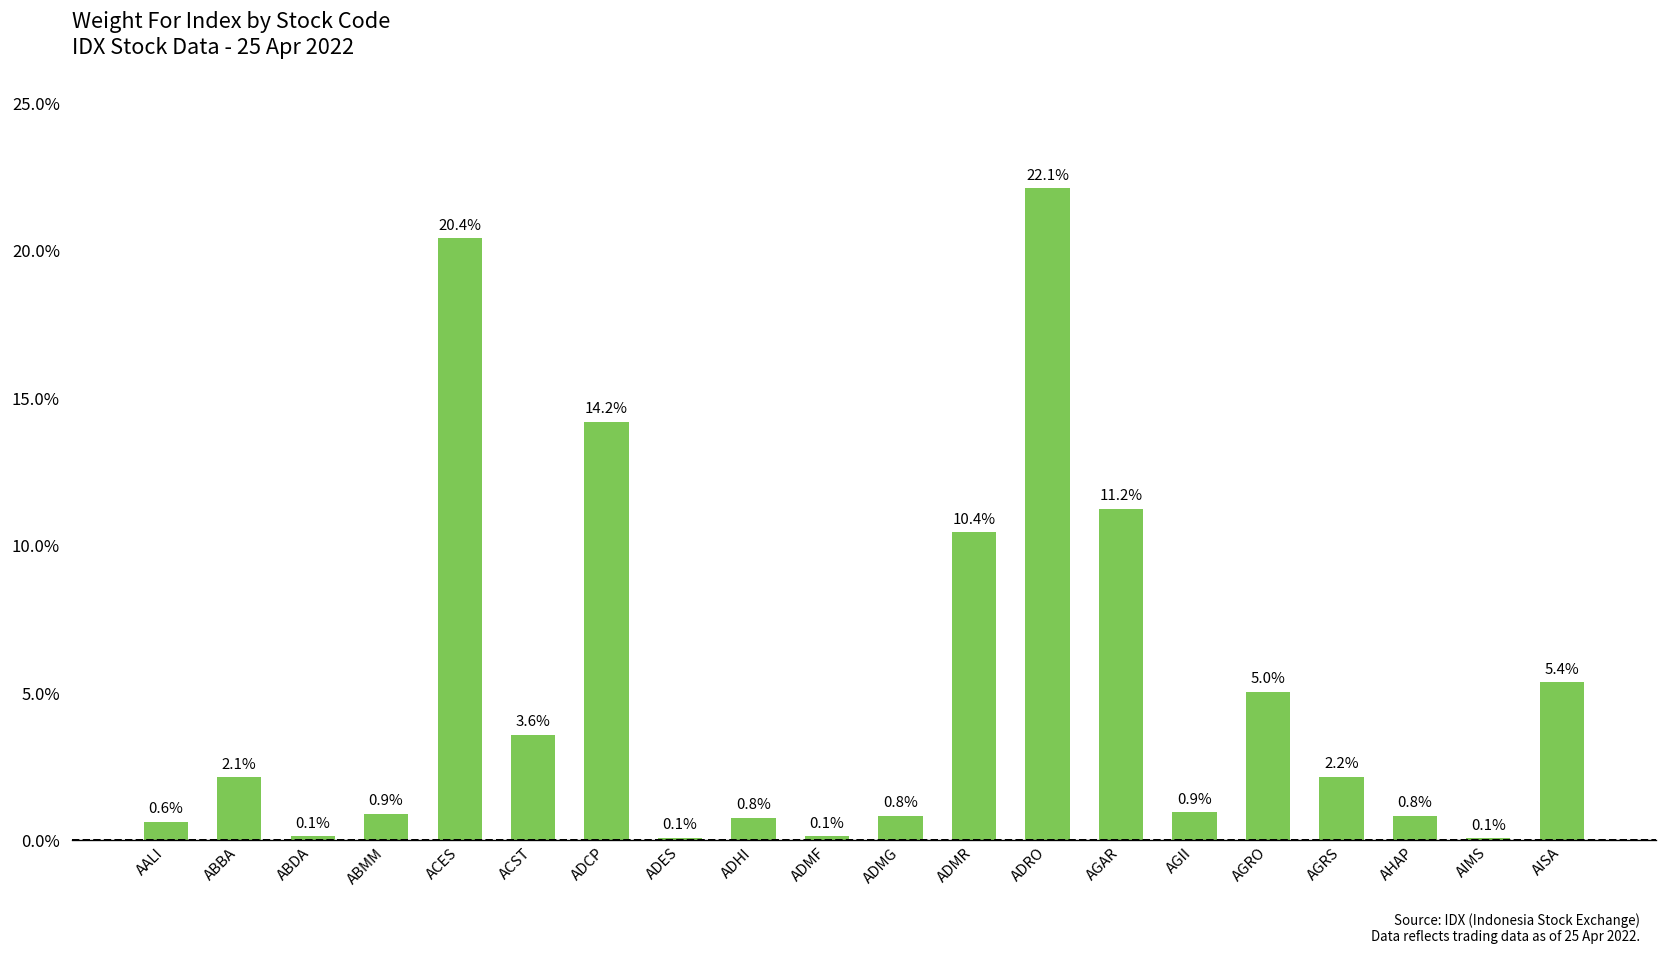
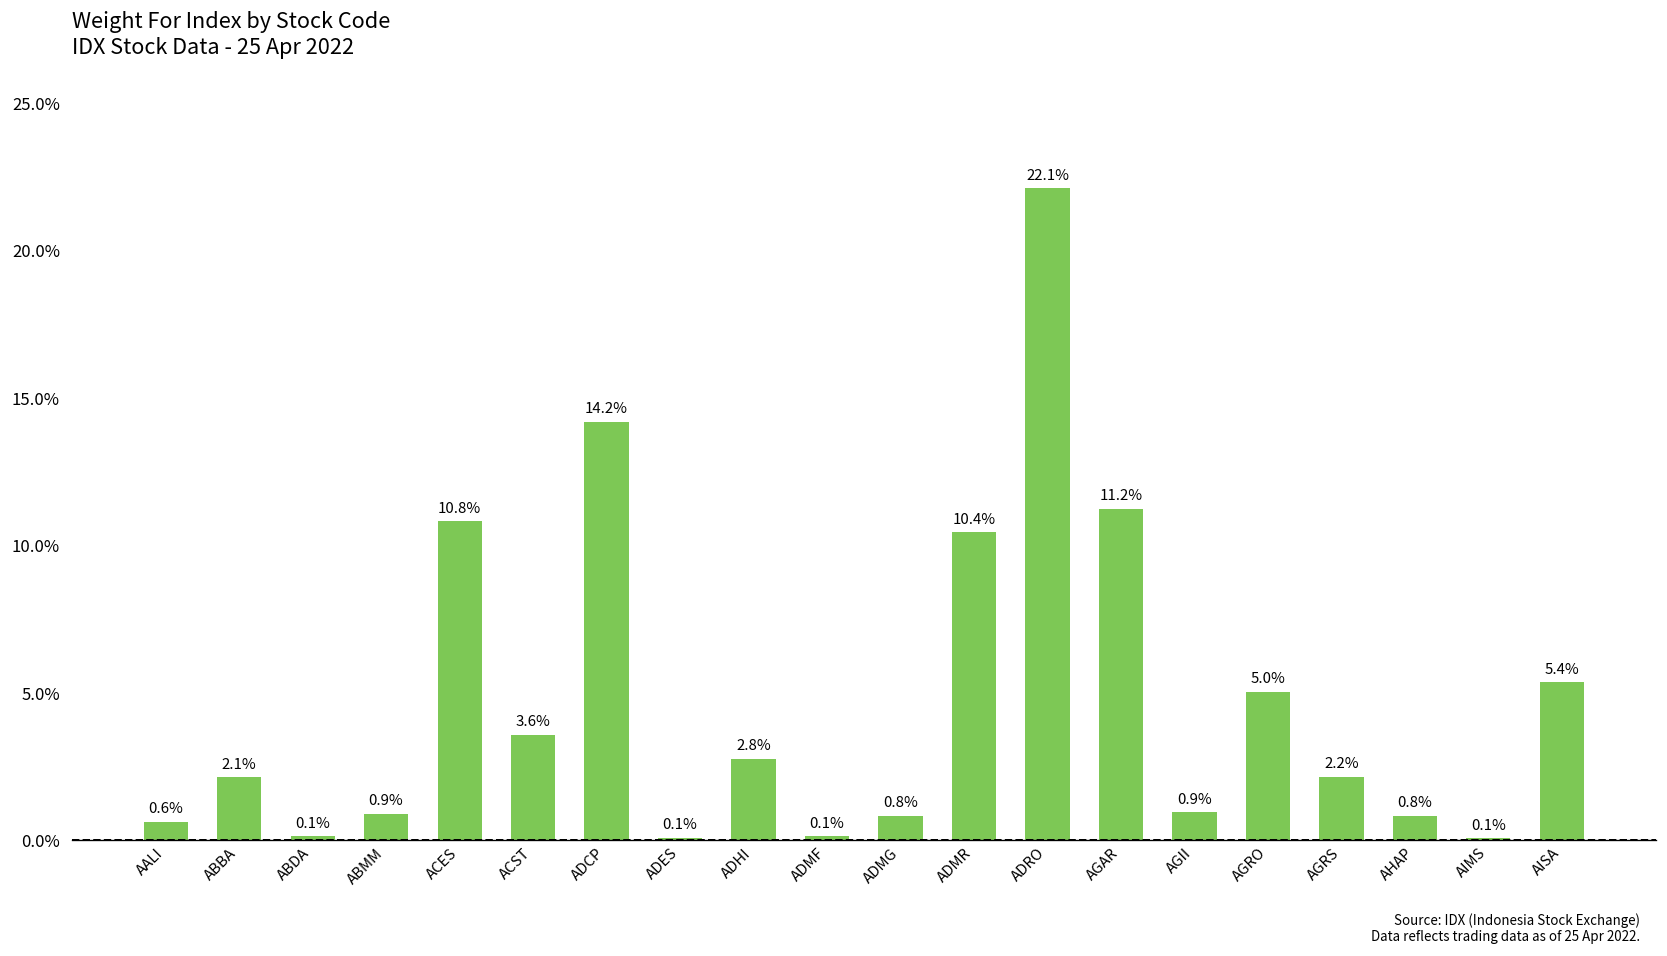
ACES: 20.4% -> 10.8%
ADHI: 0.8% -> 2.8%
